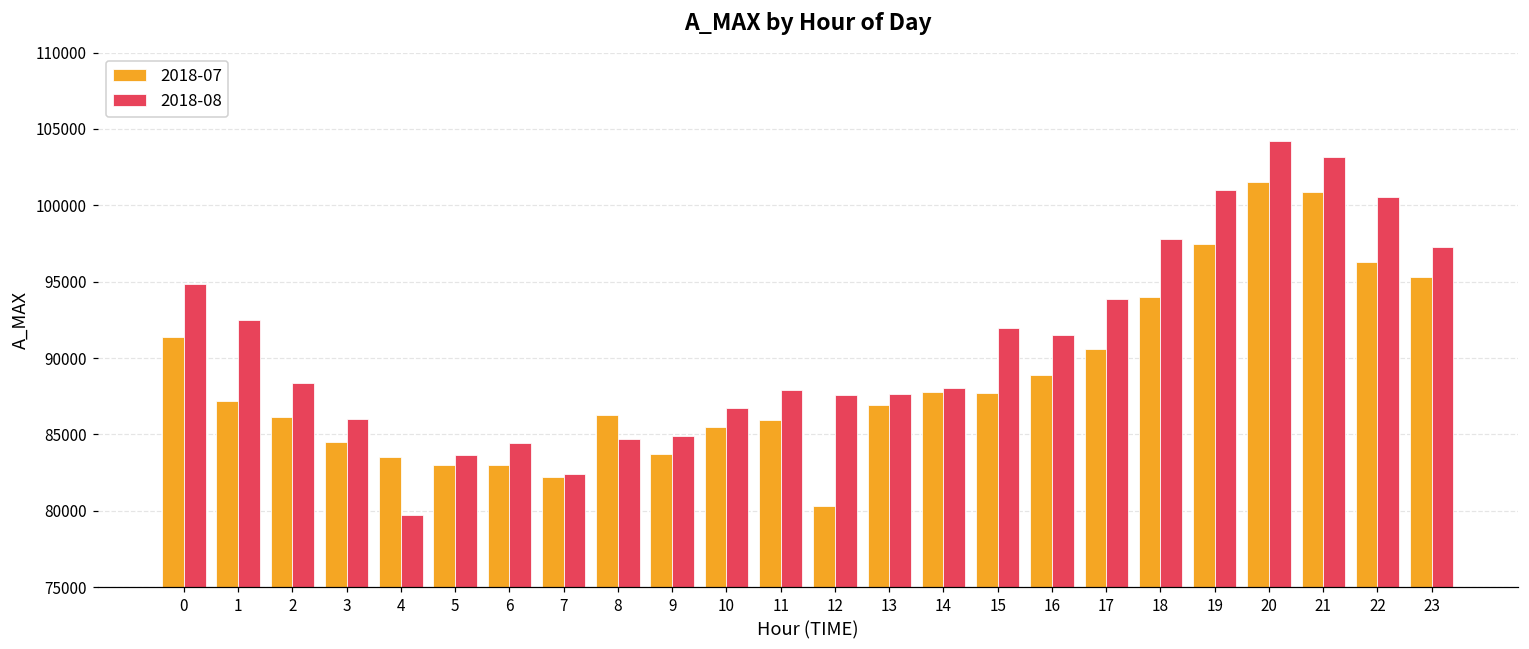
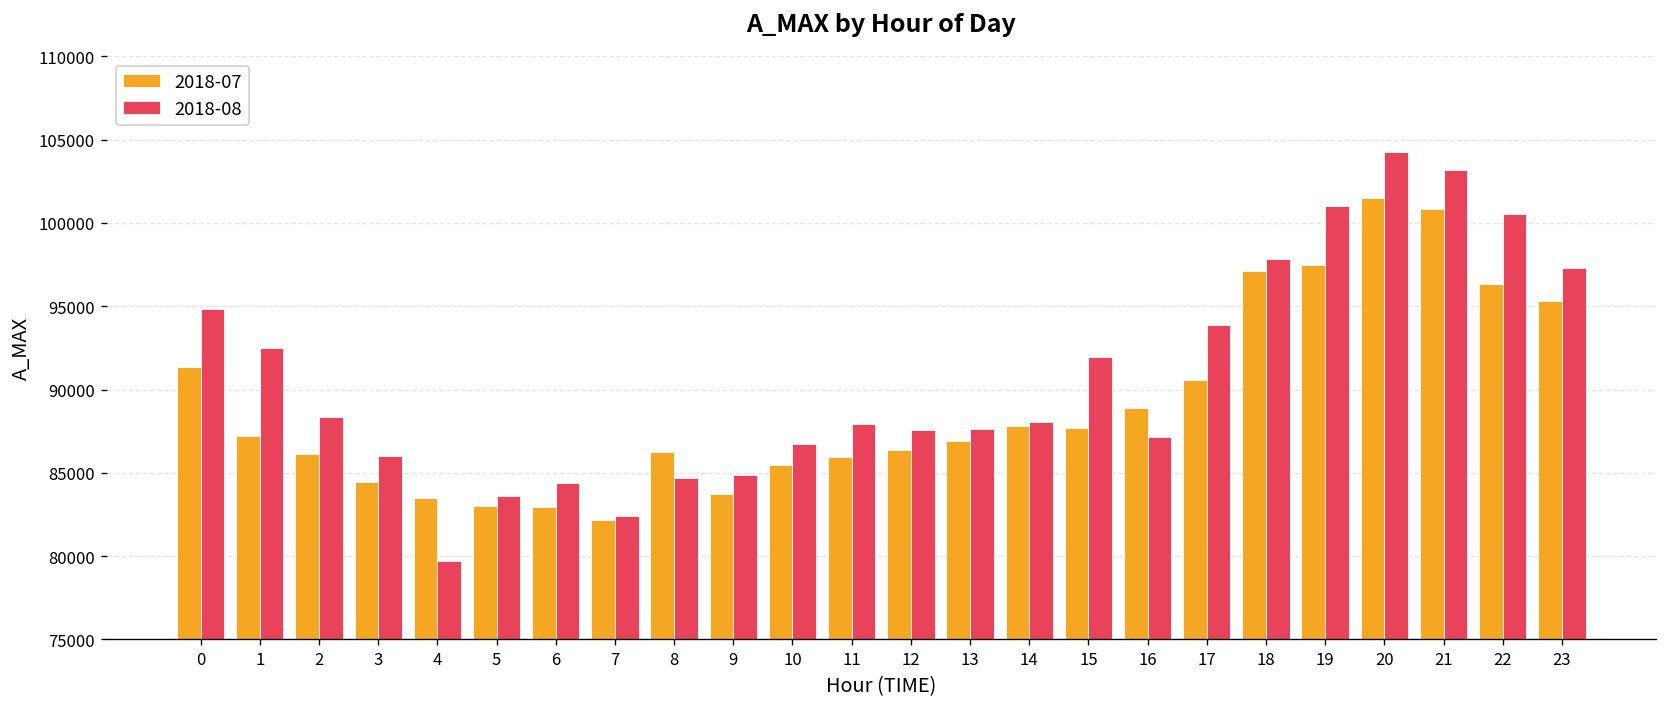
2018-07, 12: 80300 -> 86400
2018-08, 16: 91500 -> 87100
2018-07, 18: 94000 -> 97100
